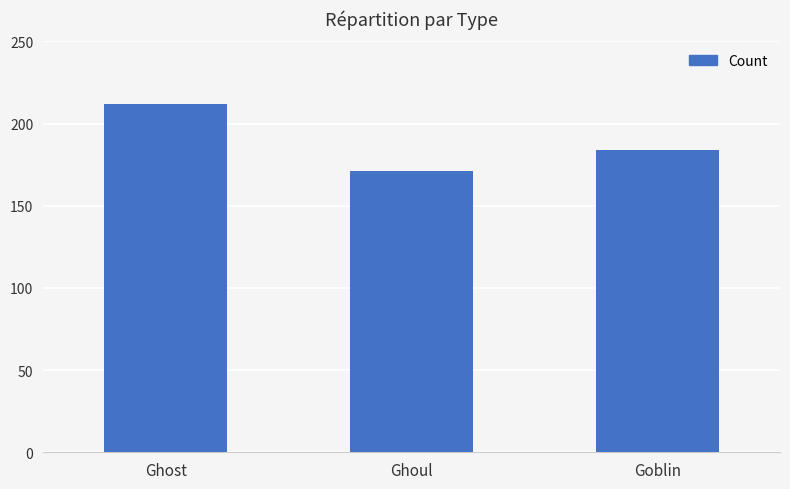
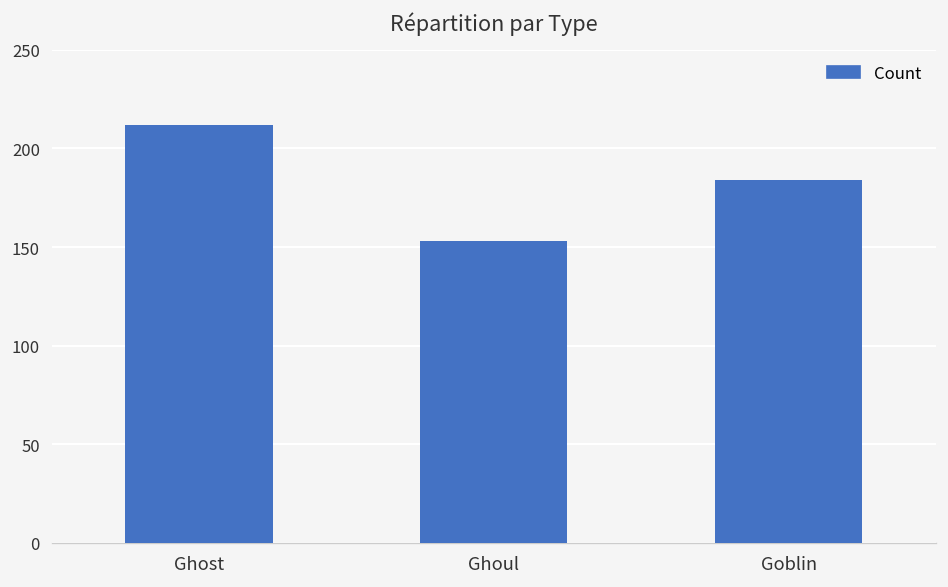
Ghoul: 171 -> 153
